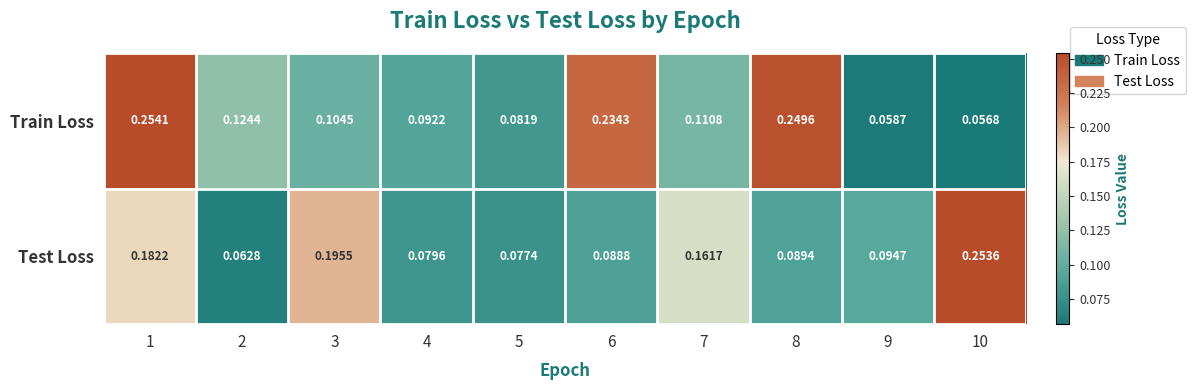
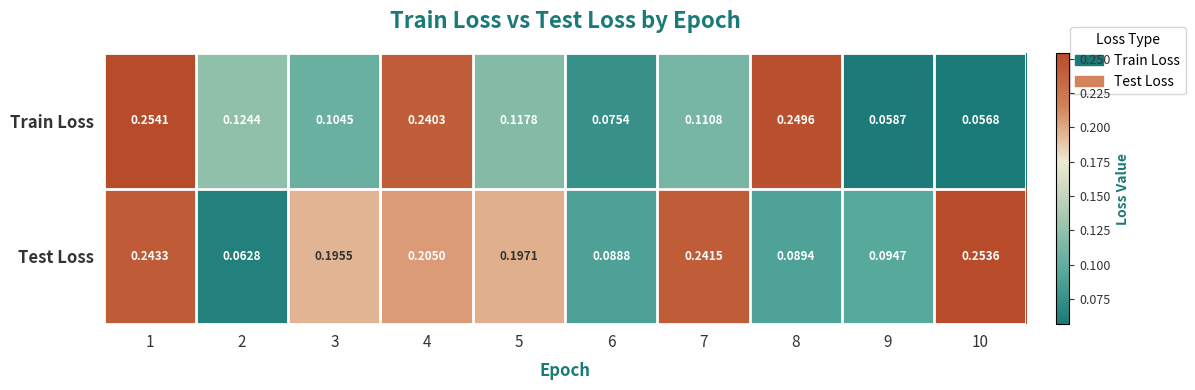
Train Loss, 4: 0.0922 -> 0.2403
Train Loss, 5: 0.0819 -> 0.1178
Train Loss, 6: 0.2343 -> 0.0754
Test Loss, 1: 0.1822 -> 0.2433
Test Loss, 4: 0.0796 -> 0.2050
Test Loss, 5: 0.0774 -> 0.1971
Test Loss, 7: 0.1617 -> 0.2415
